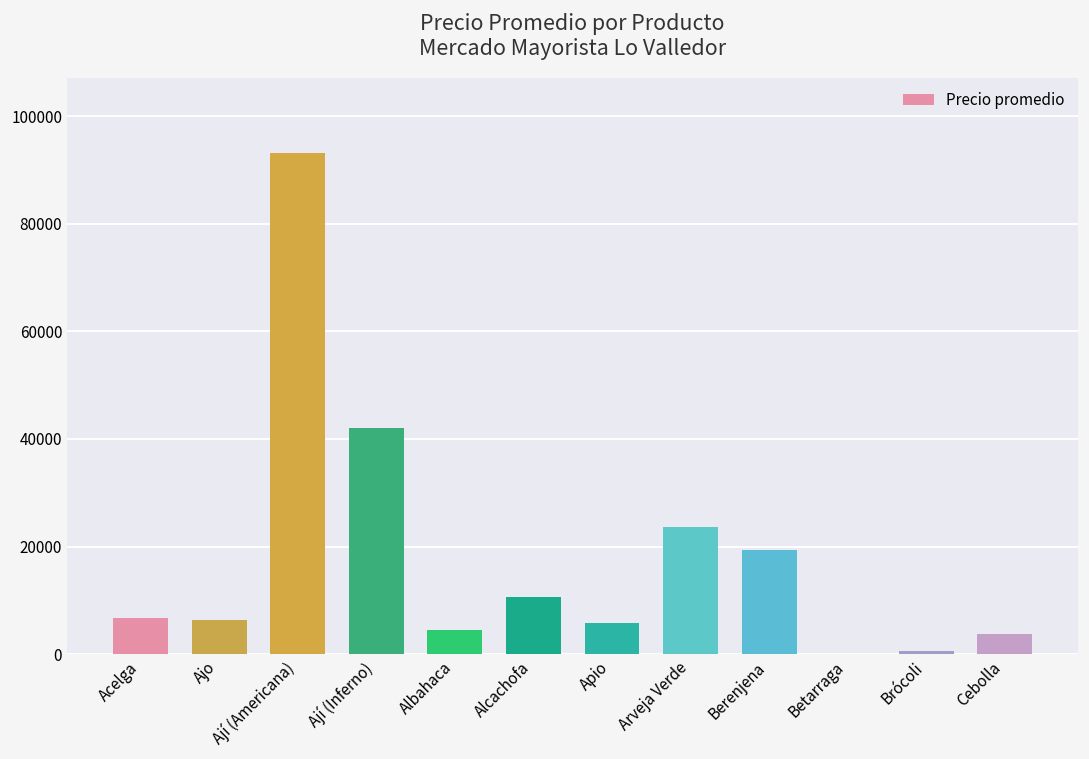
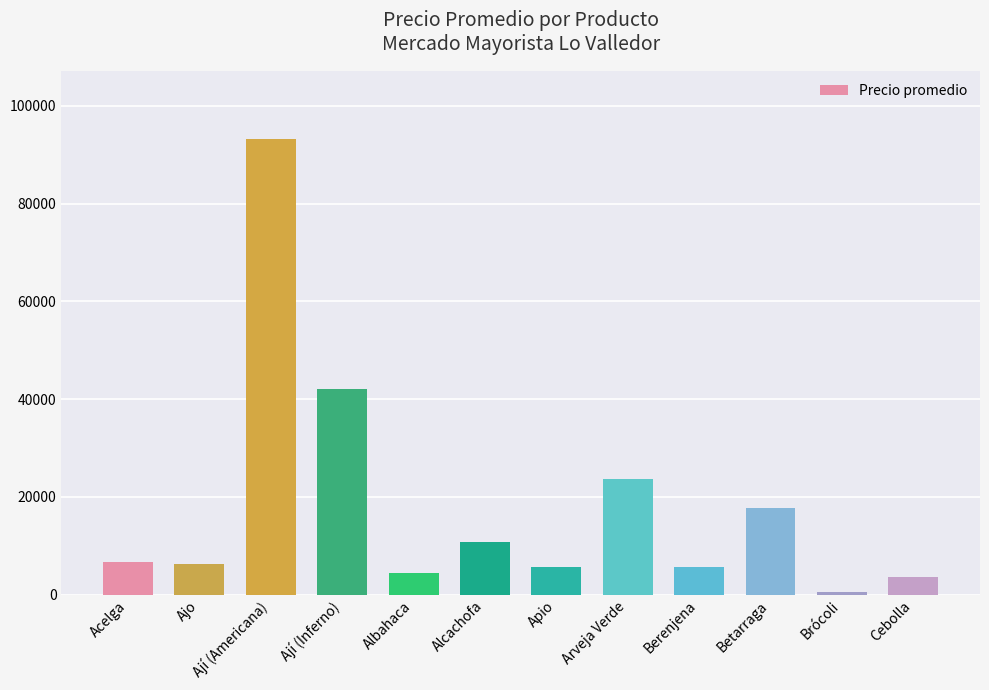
Berenjena: 19000 -> 6000
Betarraga: 0 -> 18000
